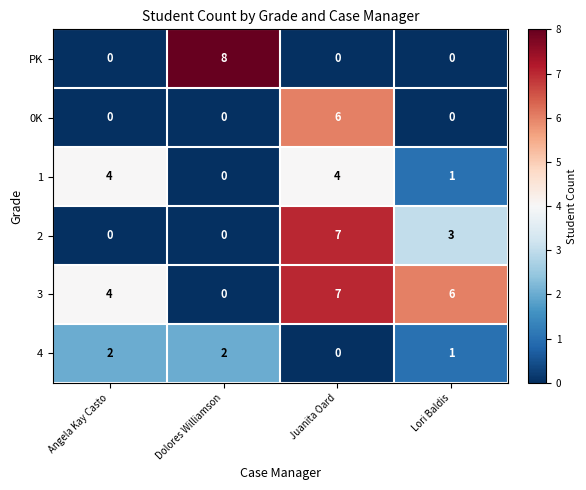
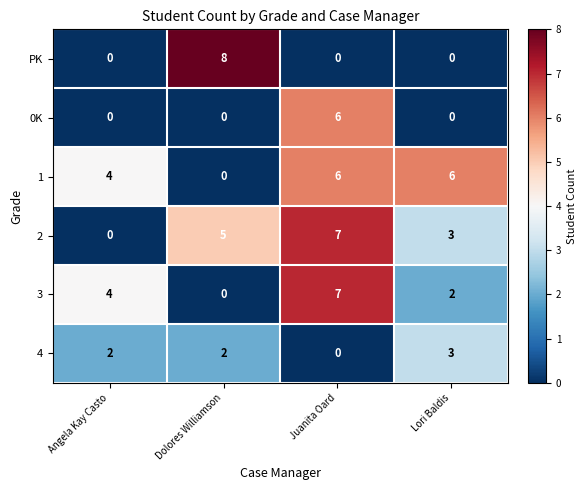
1, Juanita Oard: 4 -> 6
1, Lori Baldis: 1 -> 6
2, Dolores Williamson: 0 -> 5
3, Lori Baldis: 6 -> 2
4, Lori Baldis: 1 -> 3
